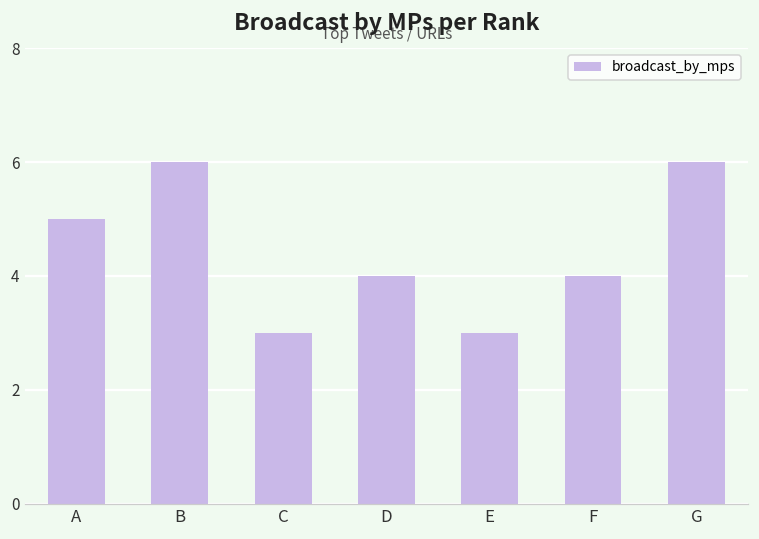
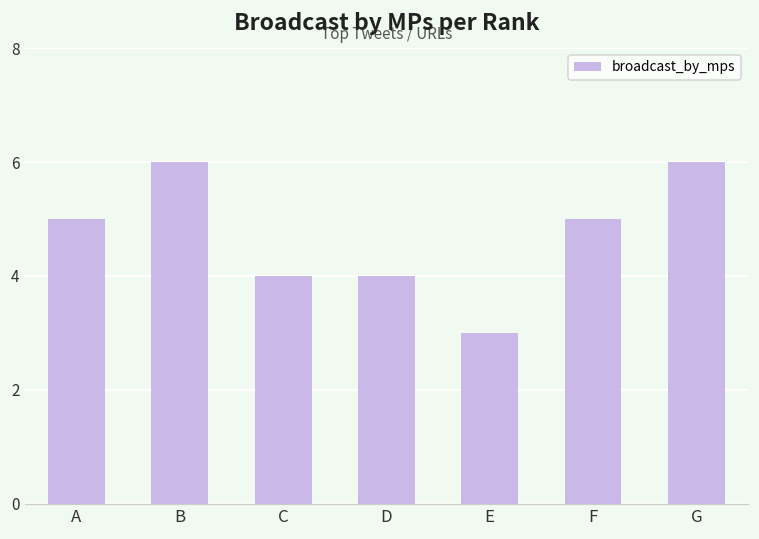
C: 3 -> 4
F: 4 -> 5
